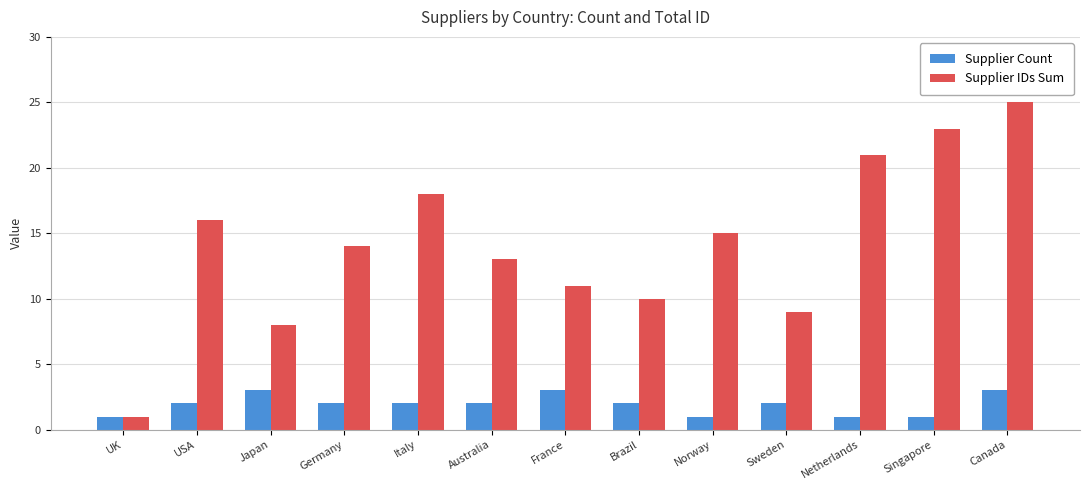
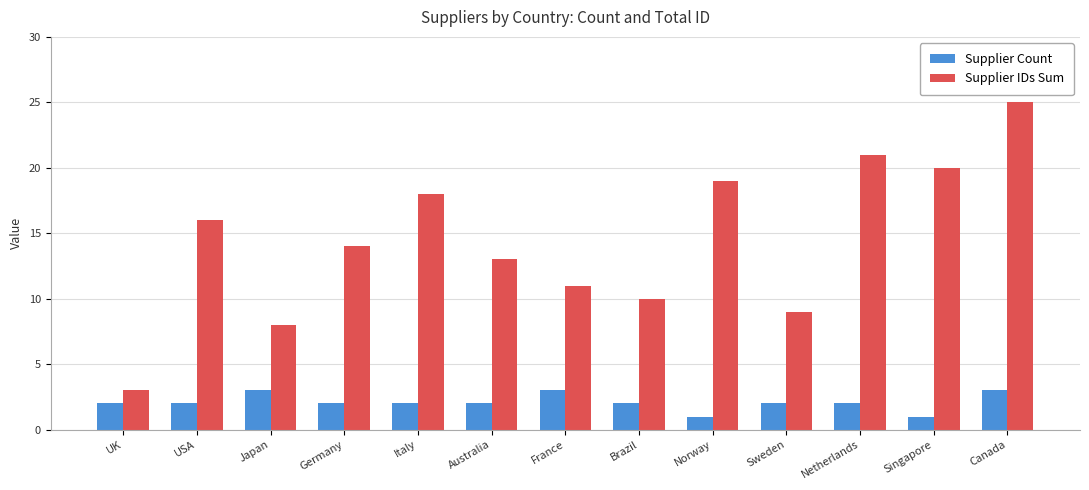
Supplier Count, UK: 1 -> 2
Supplier IDs Sum, UK: 1 -> 3
Supplier IDs Sum, Norway: 15 -> 19
Supplier Count, Netherlands: 1 -> 2
Supplier IDs Sum, Singapore: 23 -> 20
